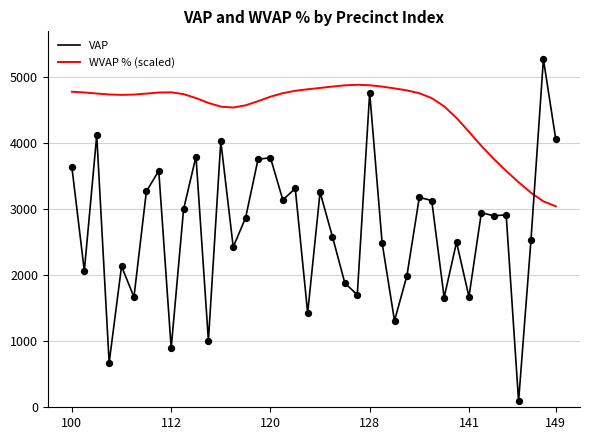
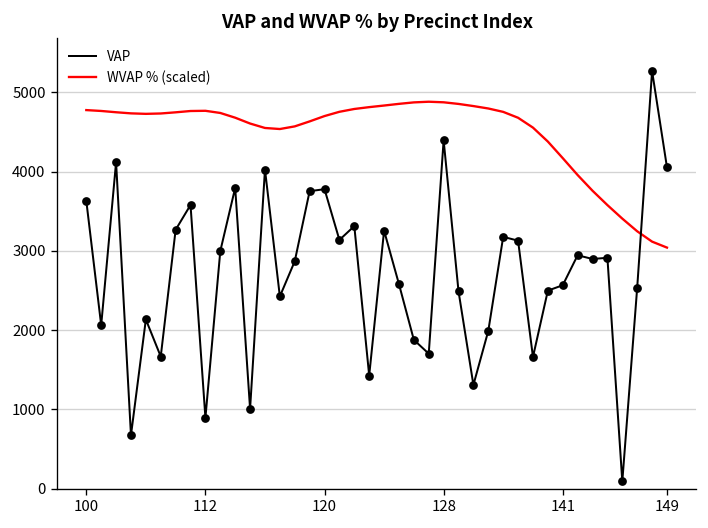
VAP, 128: 4800 -> 4400
VAP, 141: 1700 -> 2600
